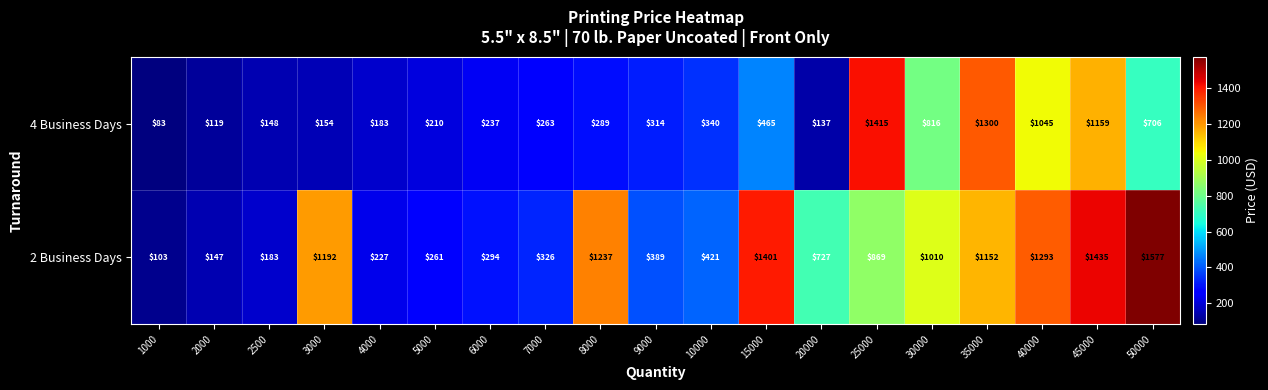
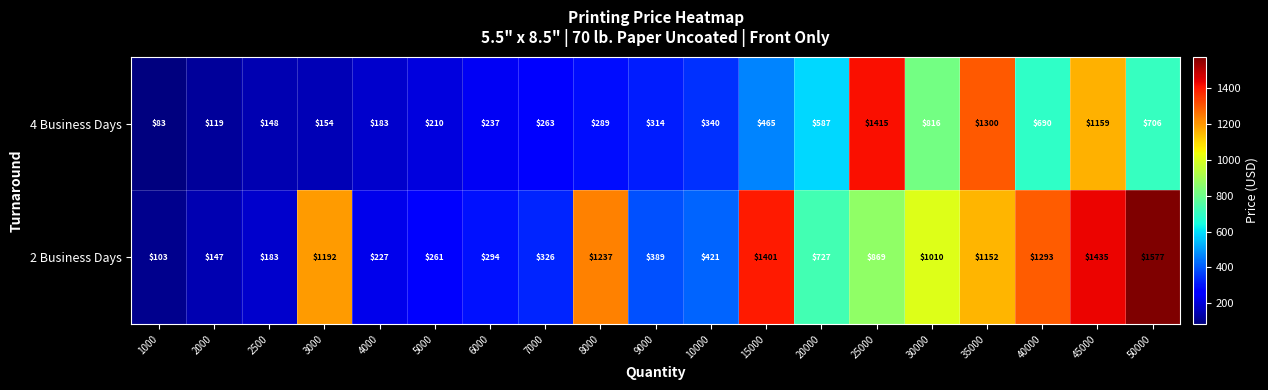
4 Business Days, 20000: $137 -> $587
4 Business Days, 40000: $1045 -> $690
